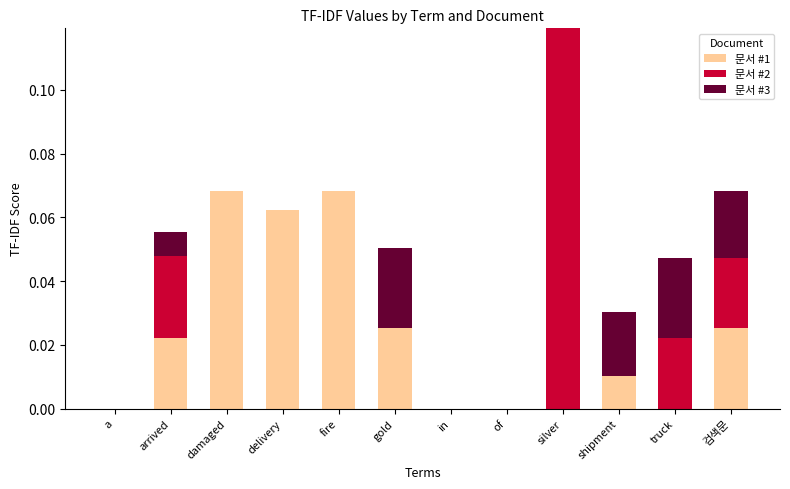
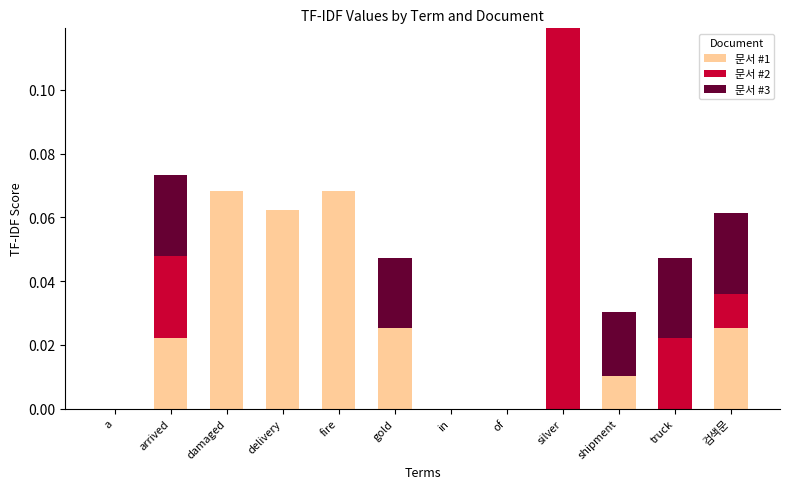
문서 #3, arrived: 0.007 -> 0.025
문서 #3, gold: 0.025 -> 0.022
문서 #2, 검색문: 0.022 -> 0.011
문서 #3, 검색문: 0.021 -> 0.025
